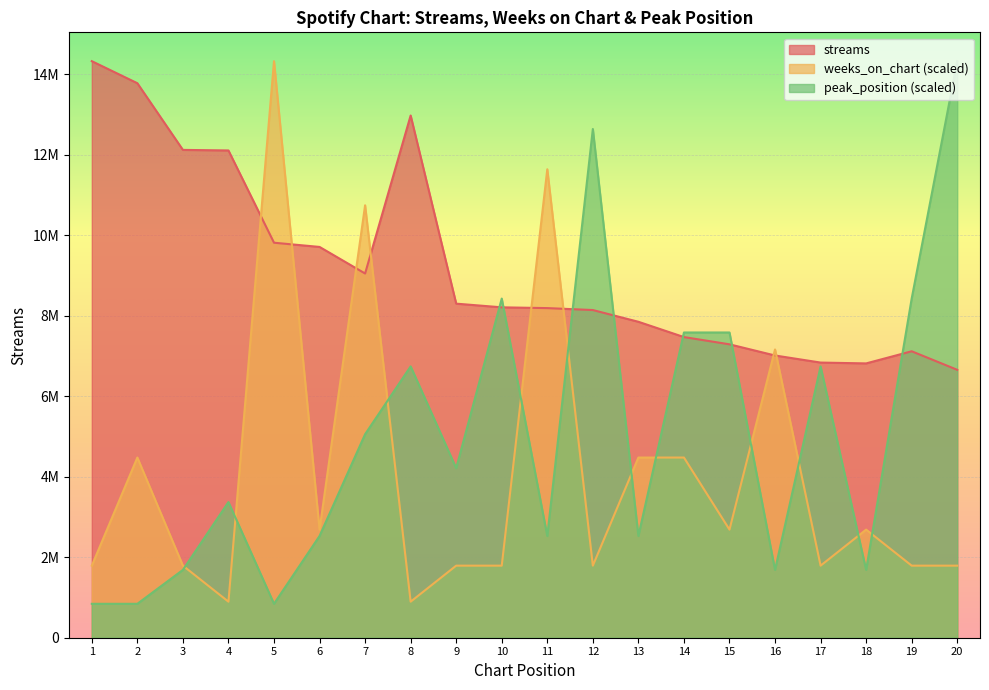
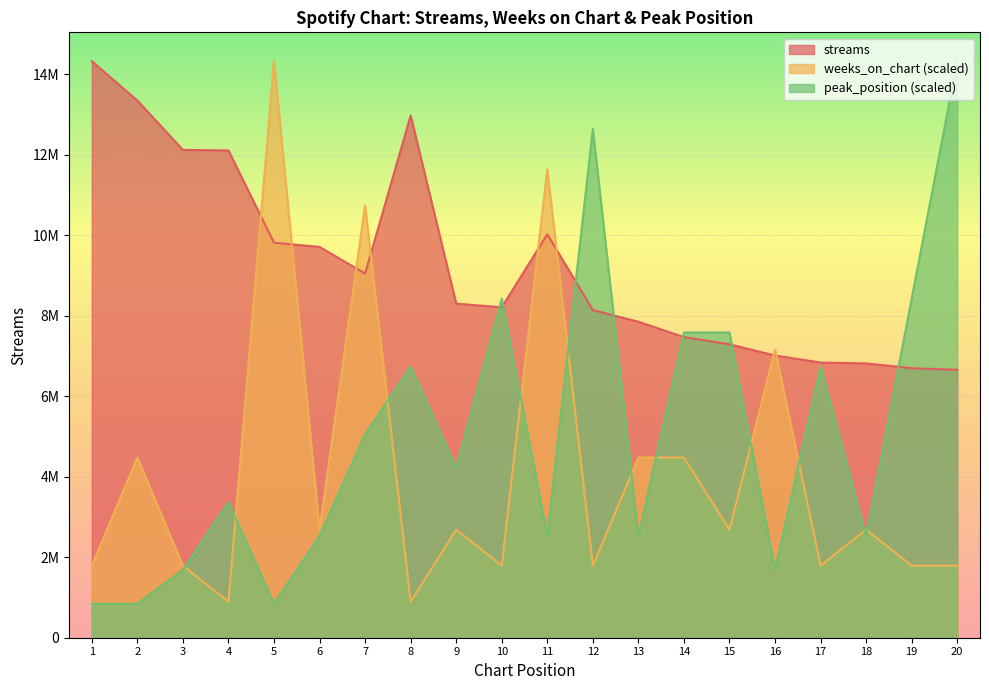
streams, 2: 13800000 -> 13400000
weeks_on_chart (scaled), 9: 1800000 -> 2700000
streams, 11: 8200000 -> 10000000
peak_position (scaled), 18: 1700000 -> 2500000
streams, 19: 7100000 -> 6700000
